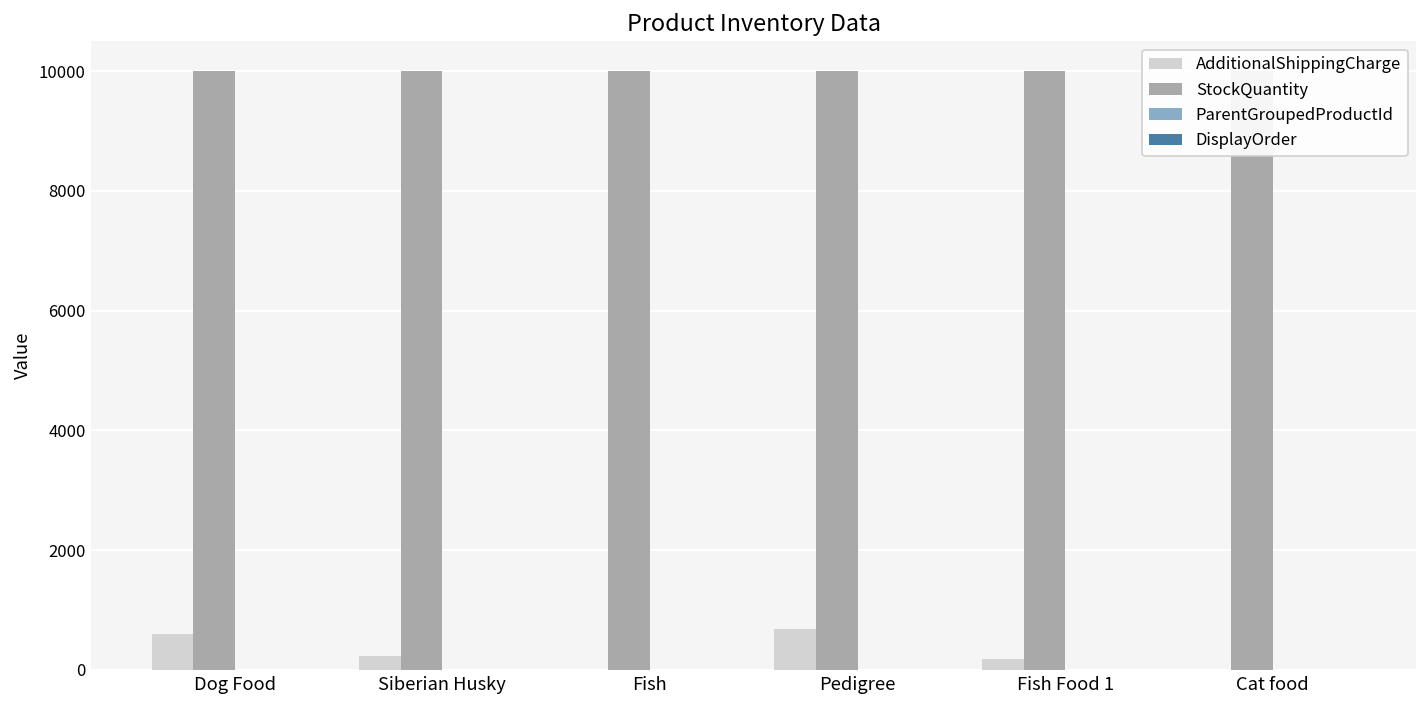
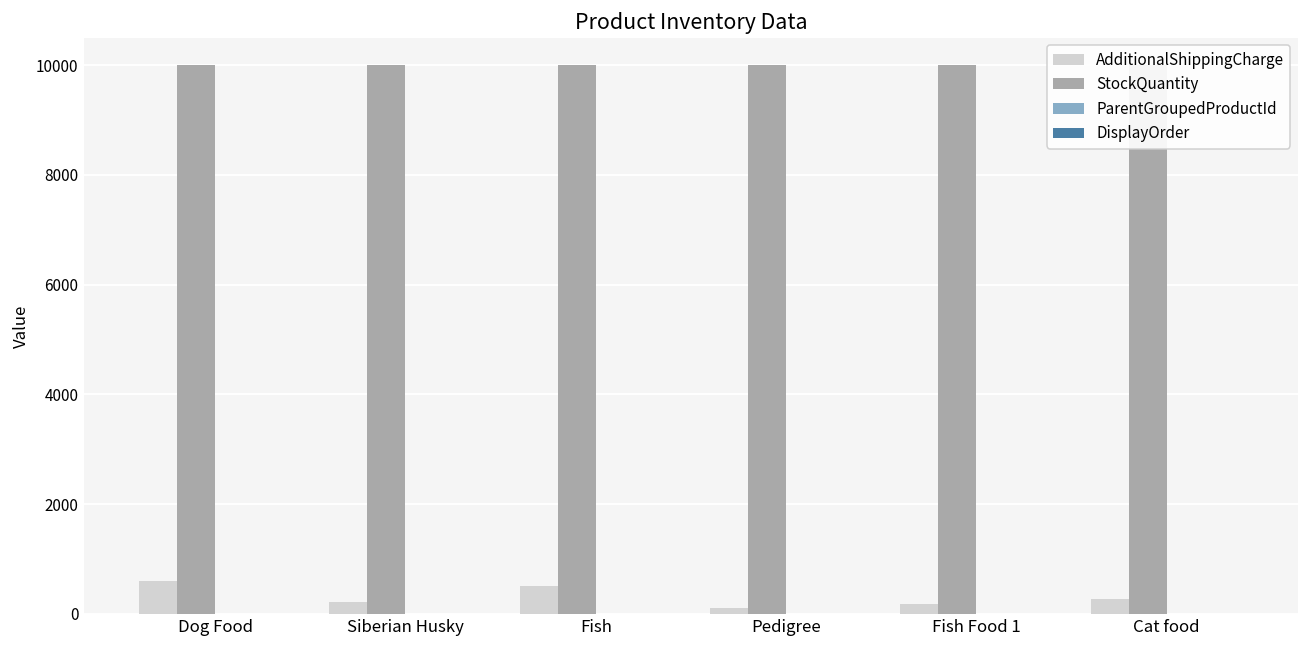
AdditionalShippingCharge, Fish: 0 -> 500
AdditionalShippingCharge, Pedigree: 700 -> 100
AdditionalShippingCharge, Cat food: 0 -> 300
